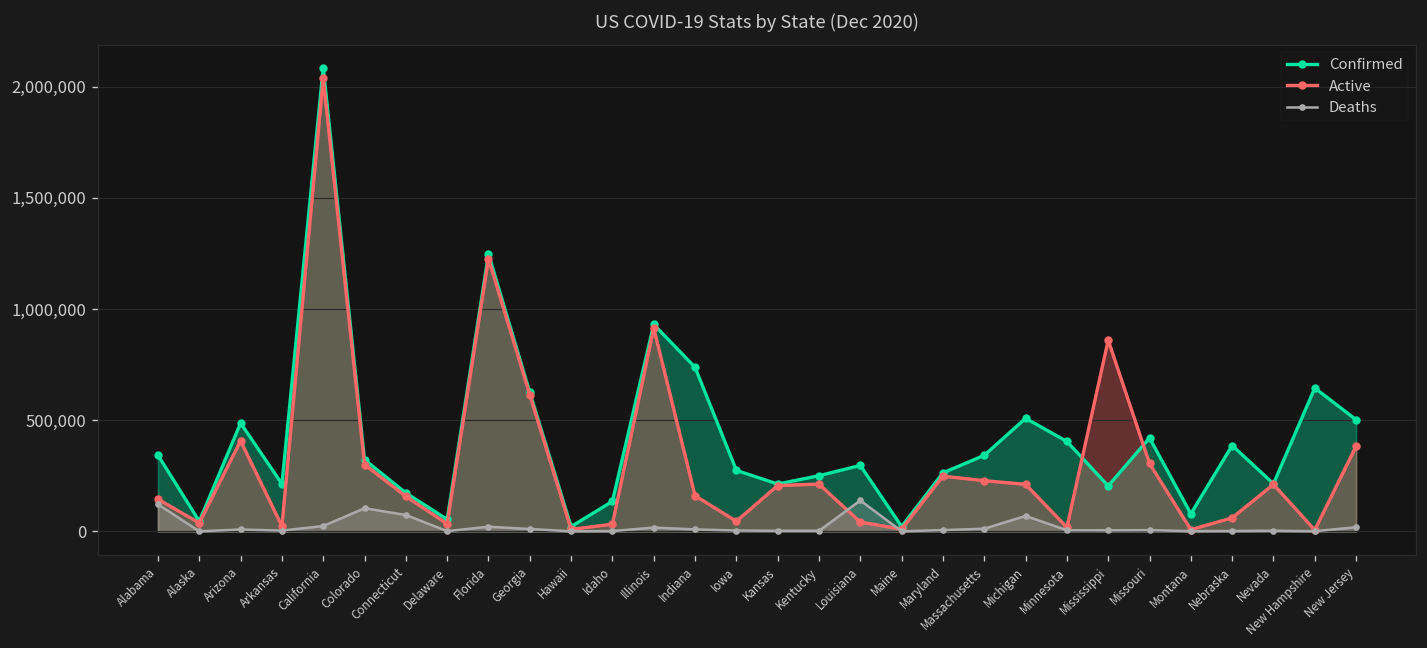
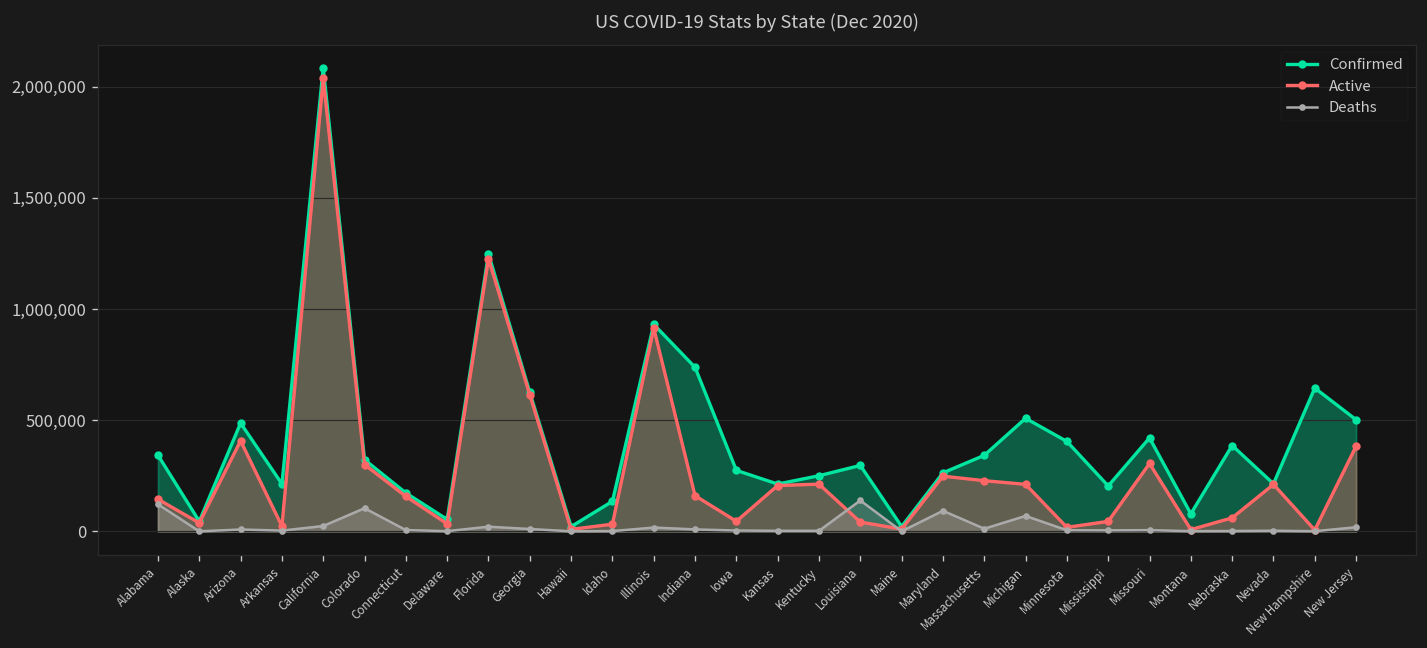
Deaths, Connecticut: 70,000 -> 10,000
Deaths, Maryland: 10,000 -> 90,000
Active, Mississippi: 860,000 -> 40,000
